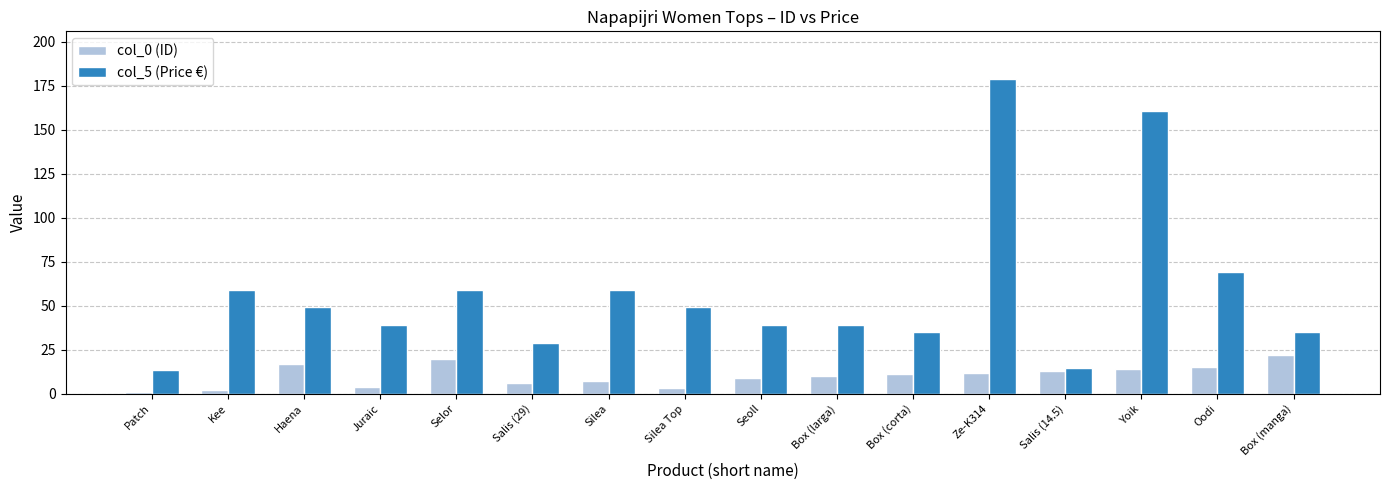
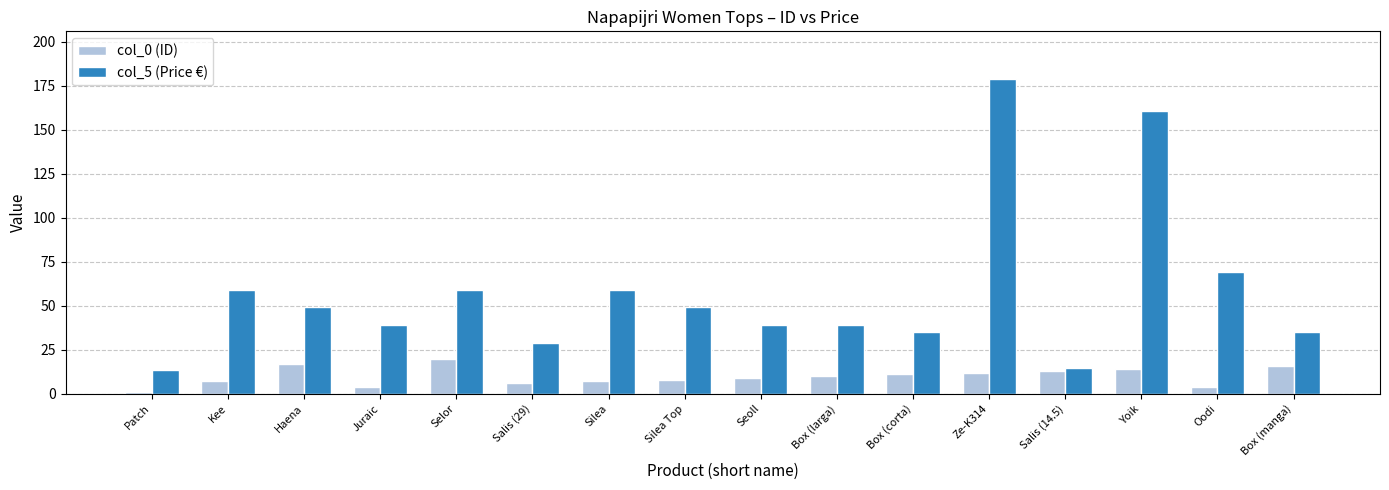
col_0 (ID), Kee: 2 -> 7
col_0 (ID), Silea Top: 3 -> 8
col_0 (ID), Oodi: 15 -> 4
col_0 (ID), Box (manga): 22 -> 16
